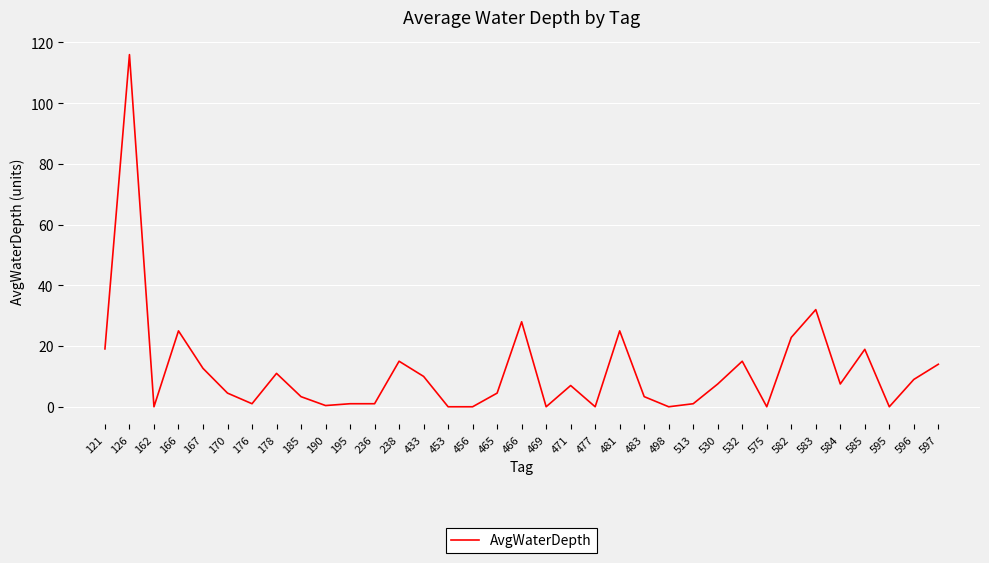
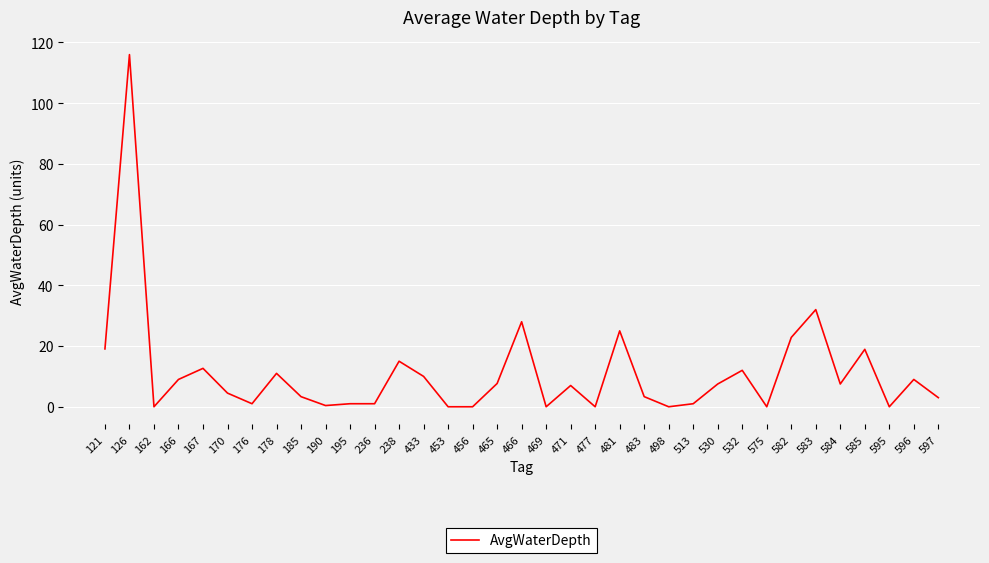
166: 25 -> 9
465: 4 -> 8
532: 15 -> 12
597: 14 -> 3
